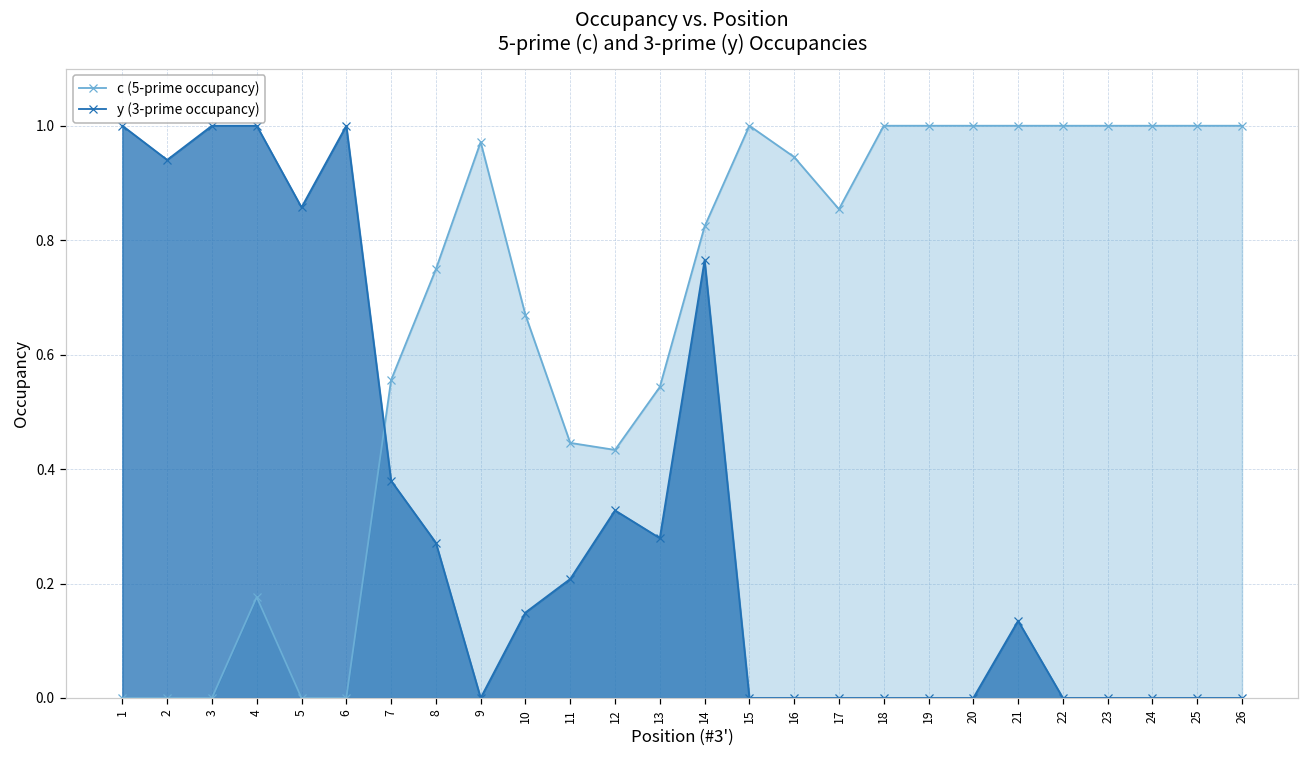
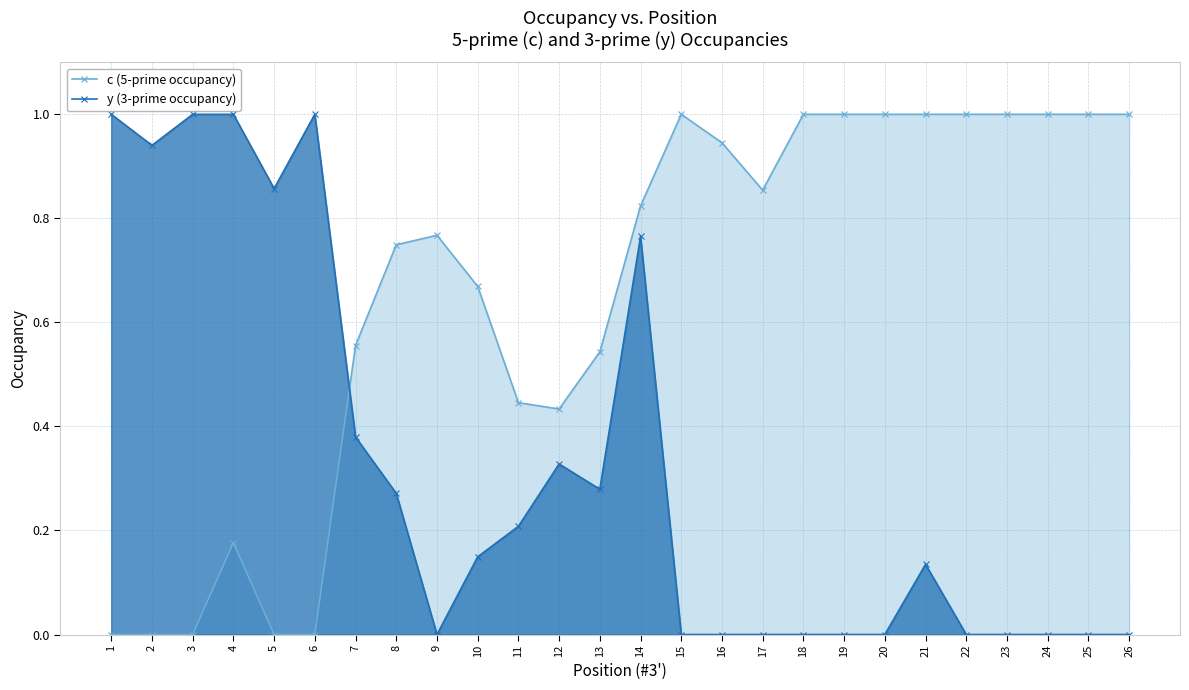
c (5-prime occupancy), 9: 0.97 -> 0.77
